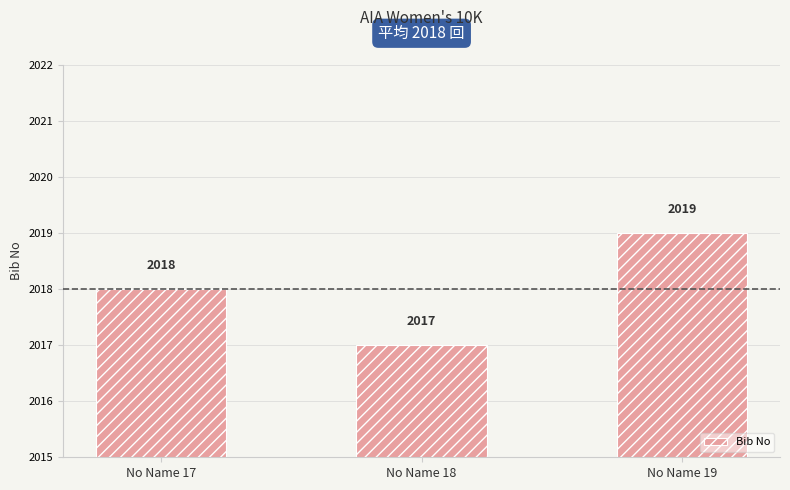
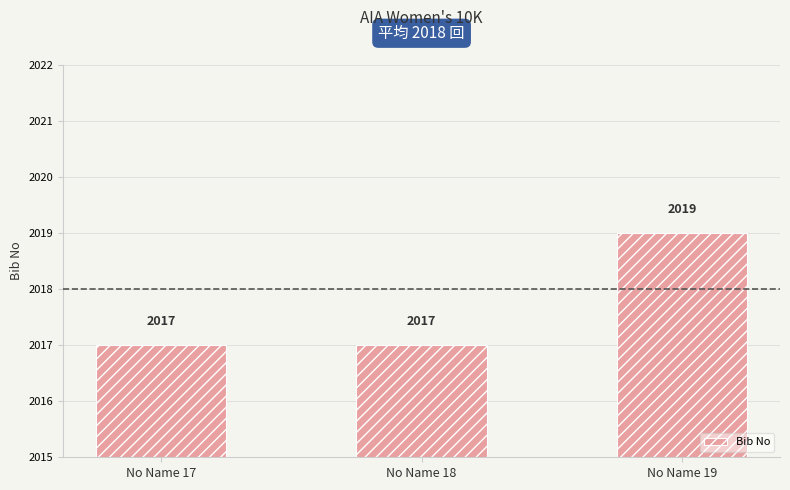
No Name 17: 2018 -> 2017
